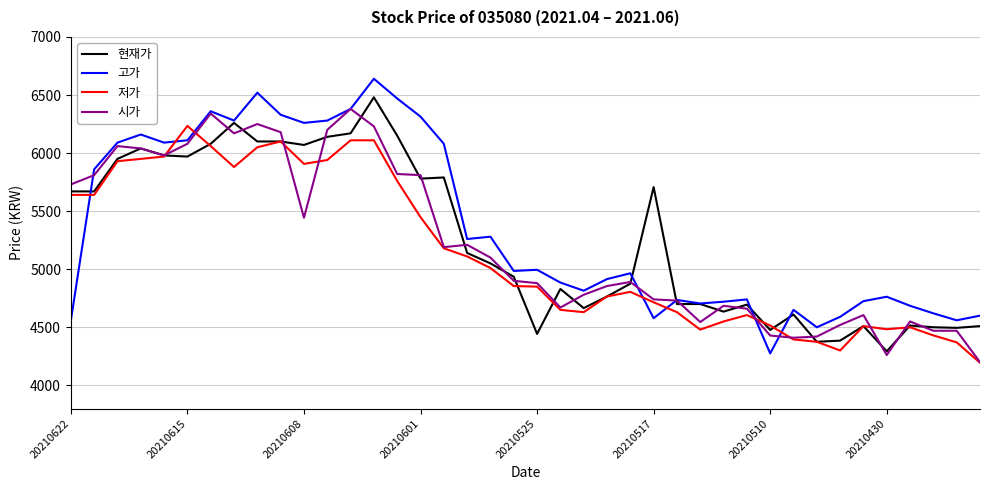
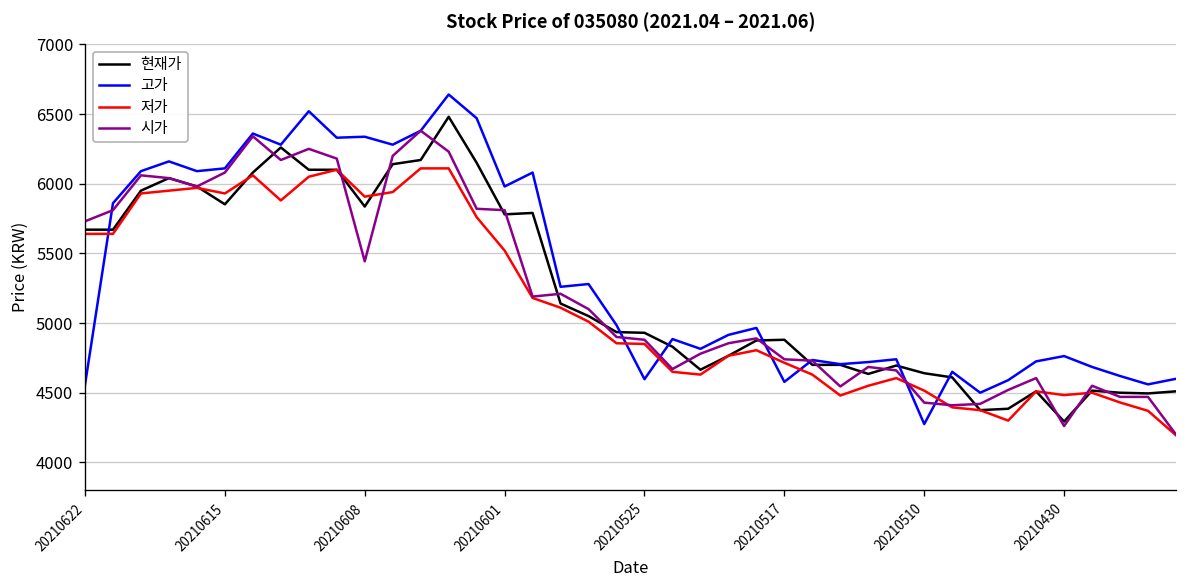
현재가, 20210615: 5970 -> 5850
저가, 20210615: 6230 -> 5930
현재가, 20210608: 6070 -> 5840
고가, 20210608: 6260 -> 6340
고가, 20210601: 6310 -> 5980
저가, 20210601: 5450 -> 5520
현재가, 20210525: 4440 -> 4930
고가, 20210525: 5000 -> 4600
현재가, 20210517: 5710 -> 4880
현재가, 20210510: 4480 -> 4640
